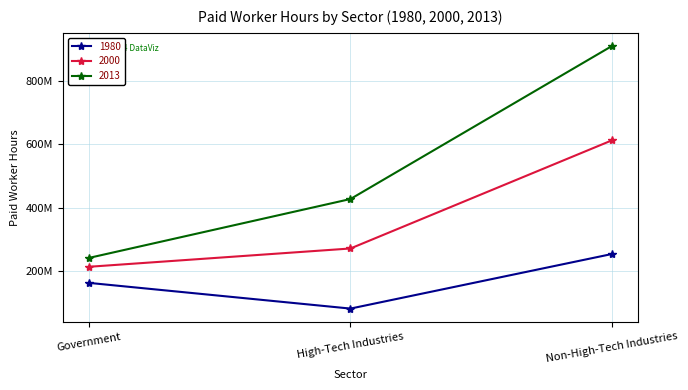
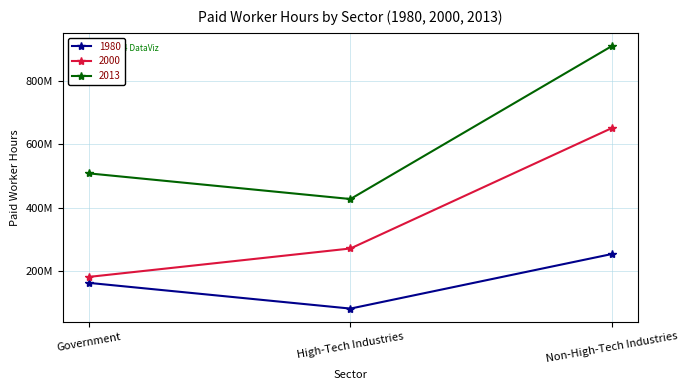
2000, Government: 210000000 -> 180000000
2013, Government: 240000000 -> 510000000
2000, Non-High-Tech Industries: 610000000 -> 650000000
